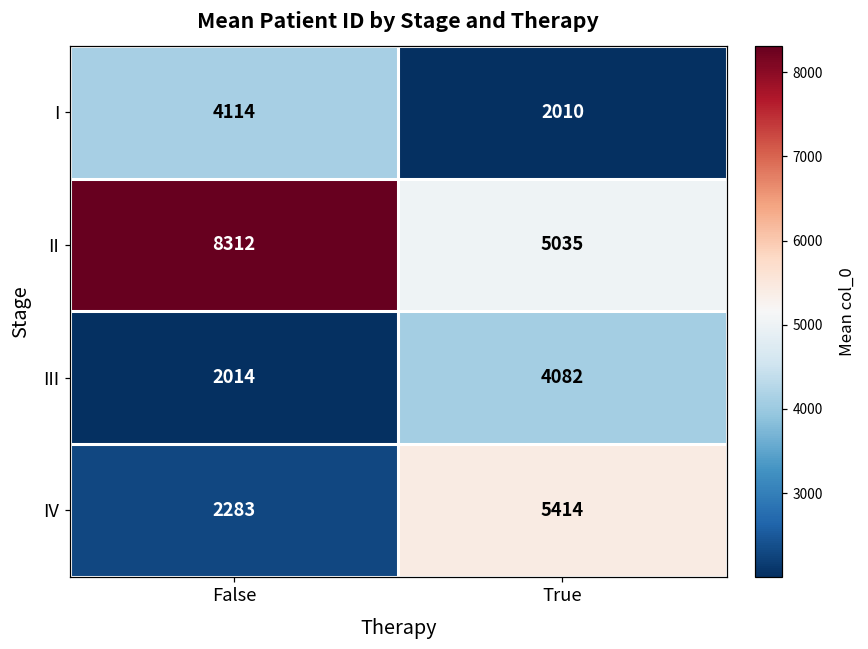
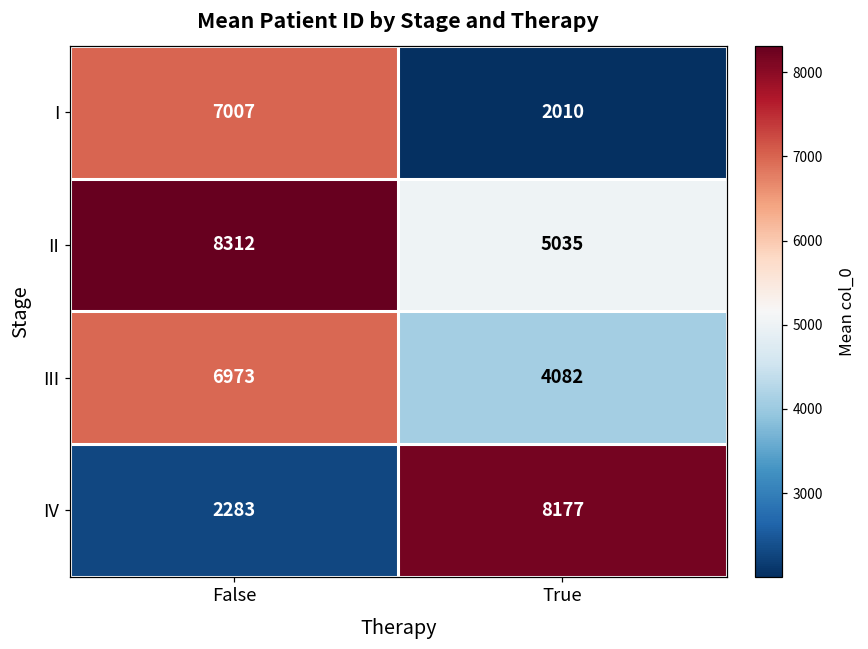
I, False: 4114 -> 7007
III, False: 2014 -> 6973
IV, True: 5414 -> 8177
